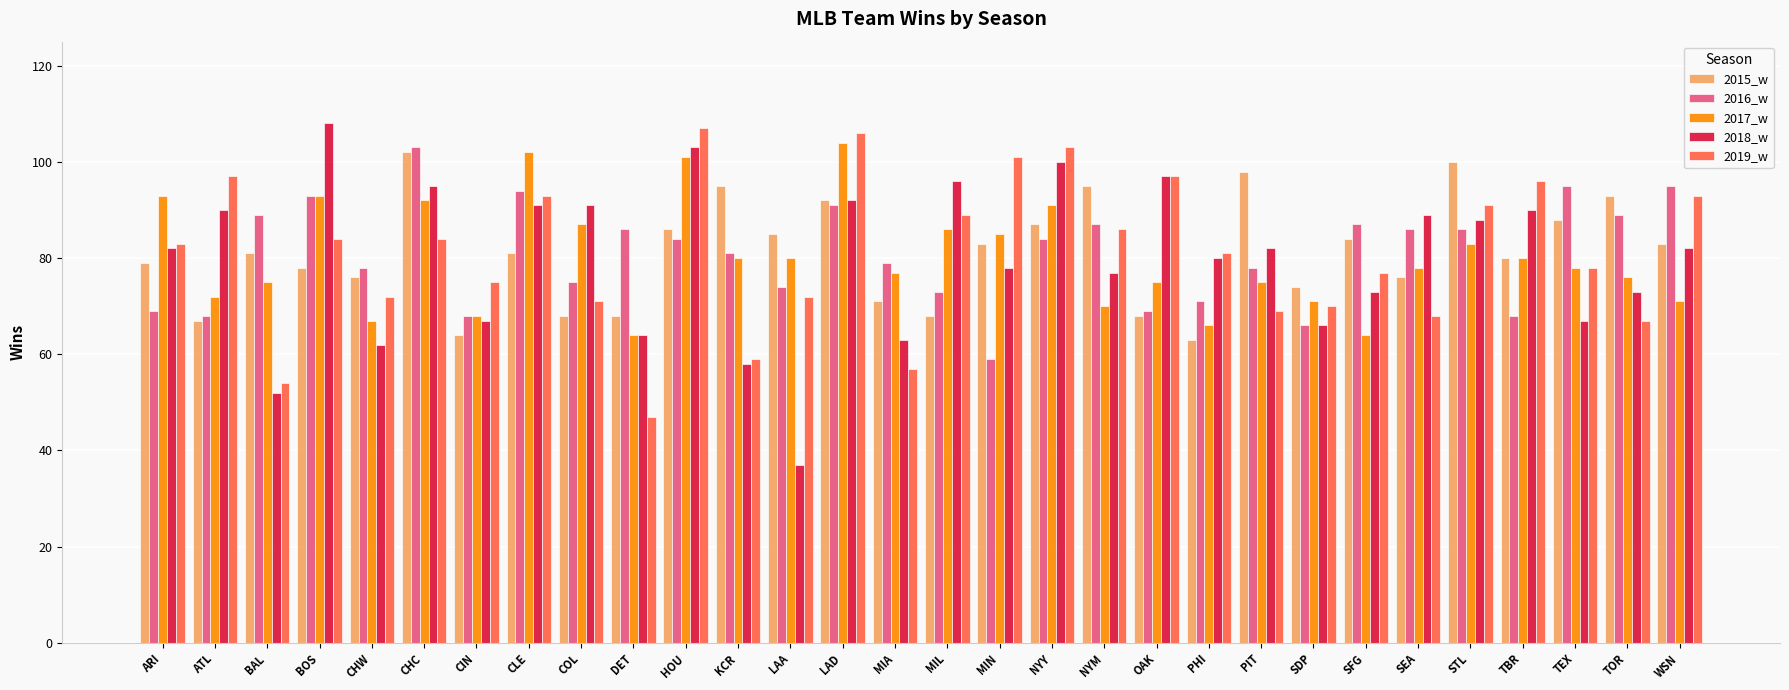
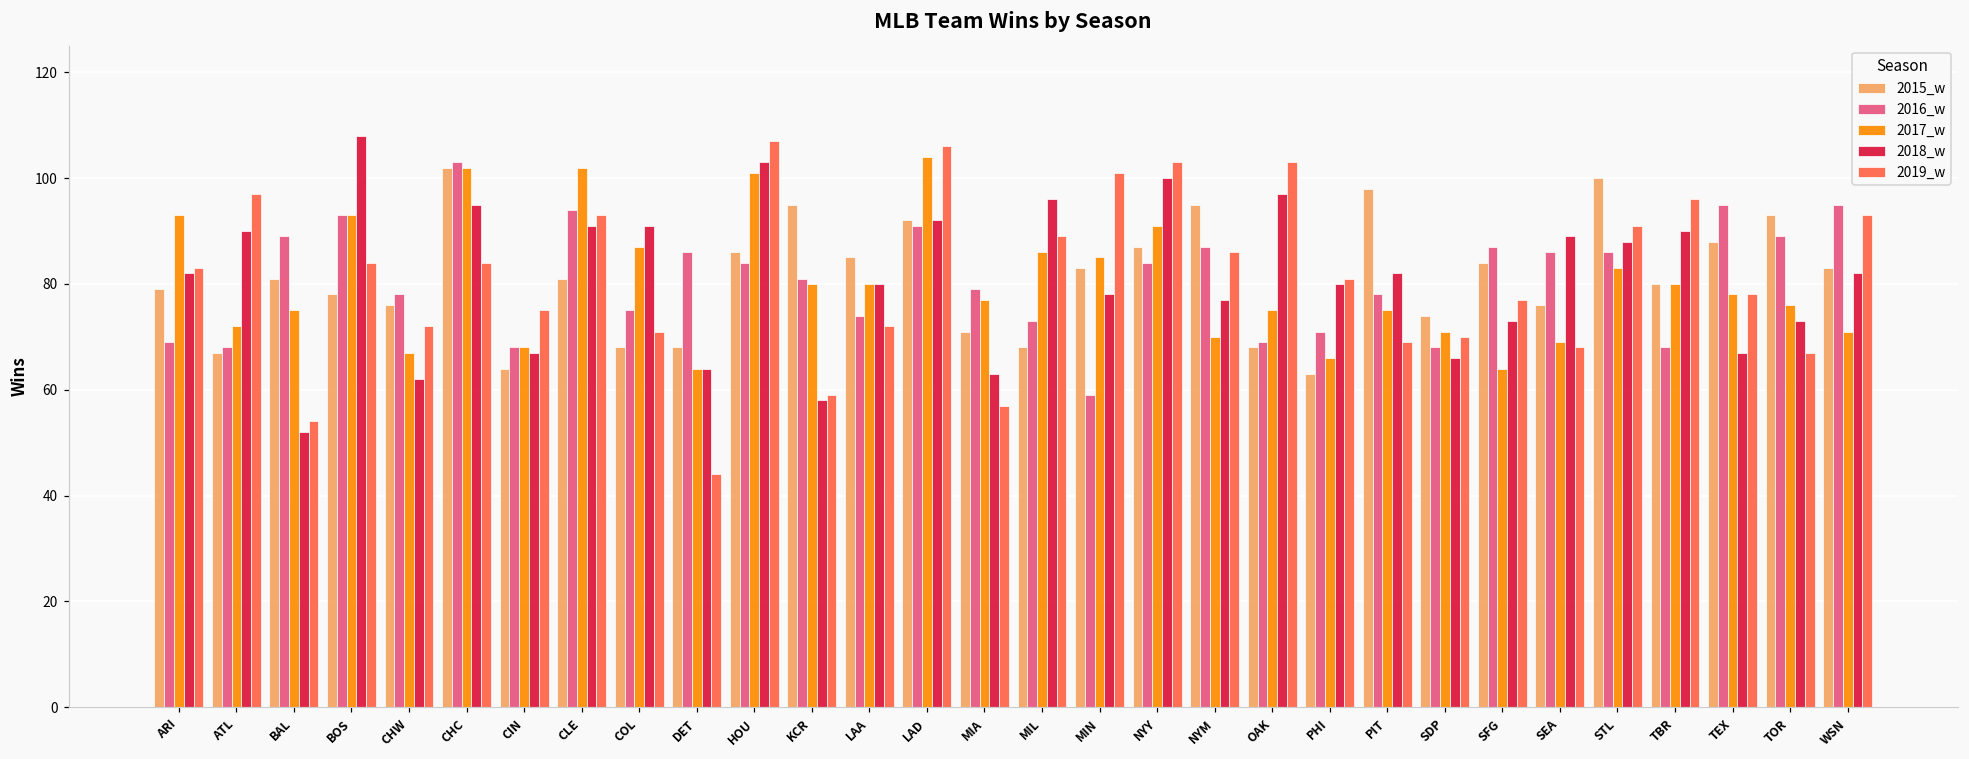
2017_w, CHC: 92 -> 102
2019_w, DET: 47 -> 44
2018_w, LAA: 37 -> 80
2019_w, OAK: 97 -> 103
2016_w, SDP: 66 -> 68
2017_w, SEA: 78 -> 69
